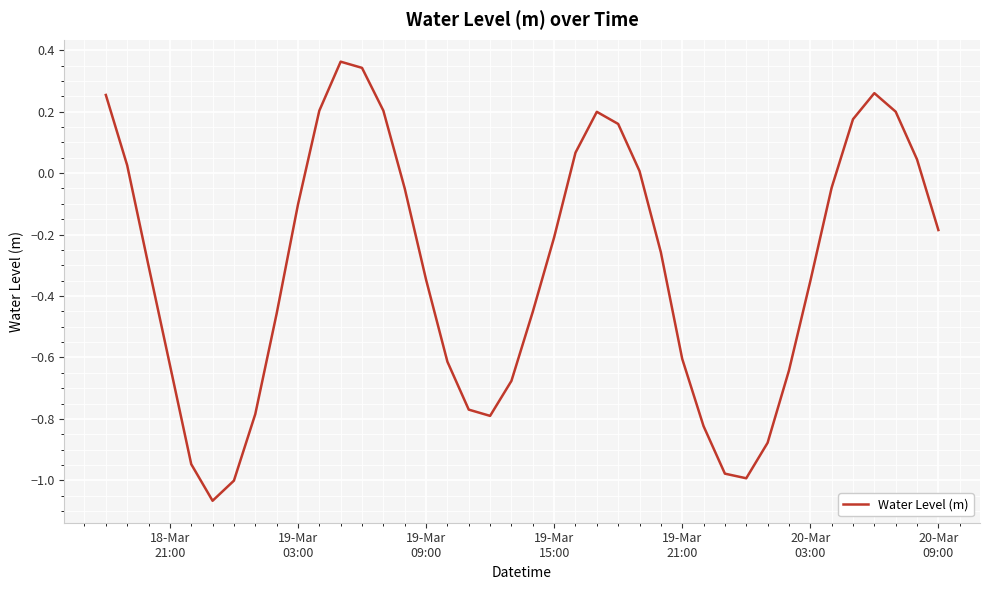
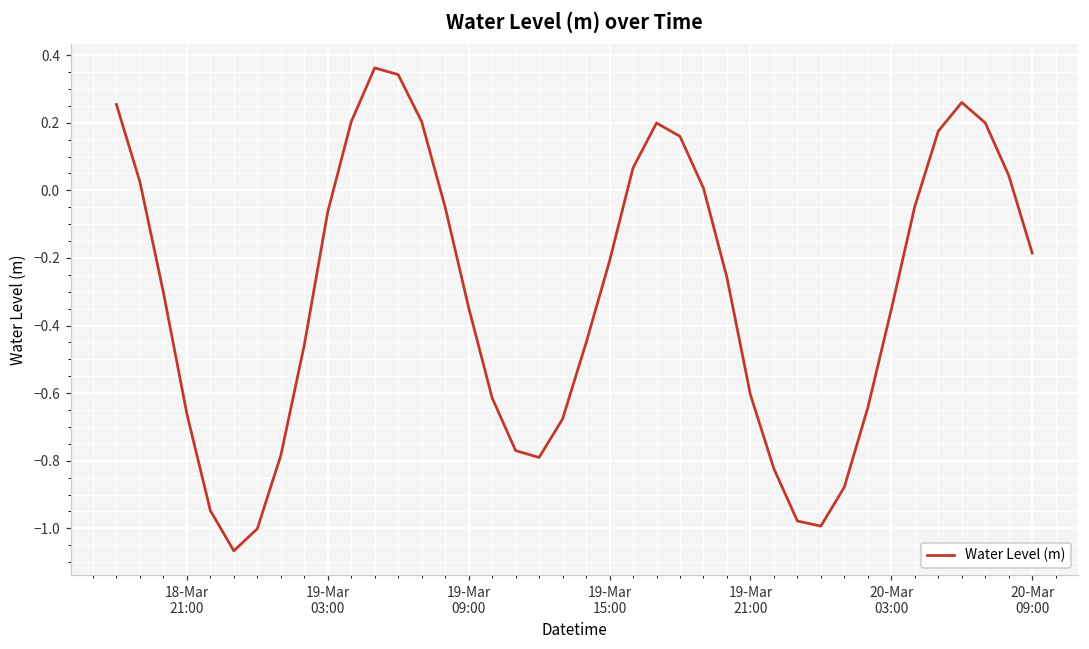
18-Mar 21:00: -0.62 -> -0.66
19-Mar 03:00: -0.10 -> -0.06
